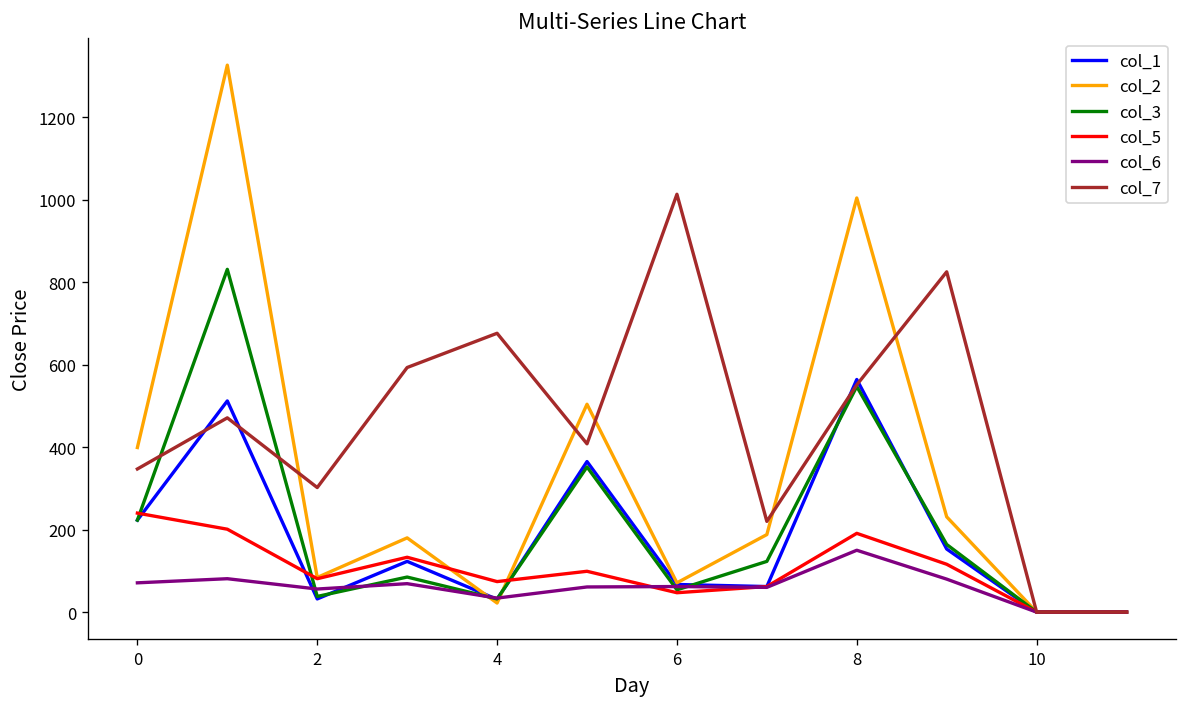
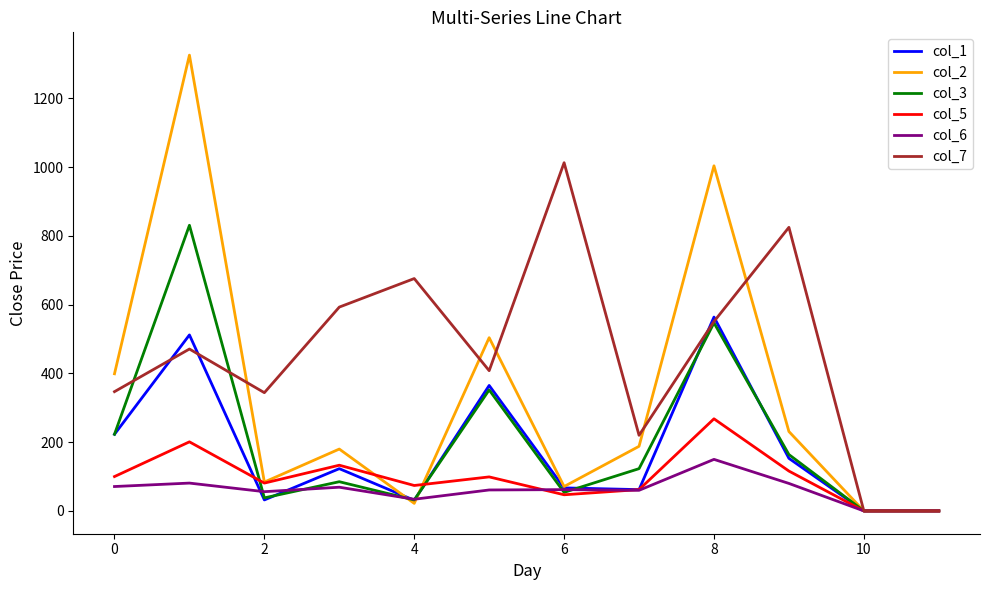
col_5, 0: 240 -> 100
col_7, 2: 300 -> 340
col_5, 8: 190 -> 270
